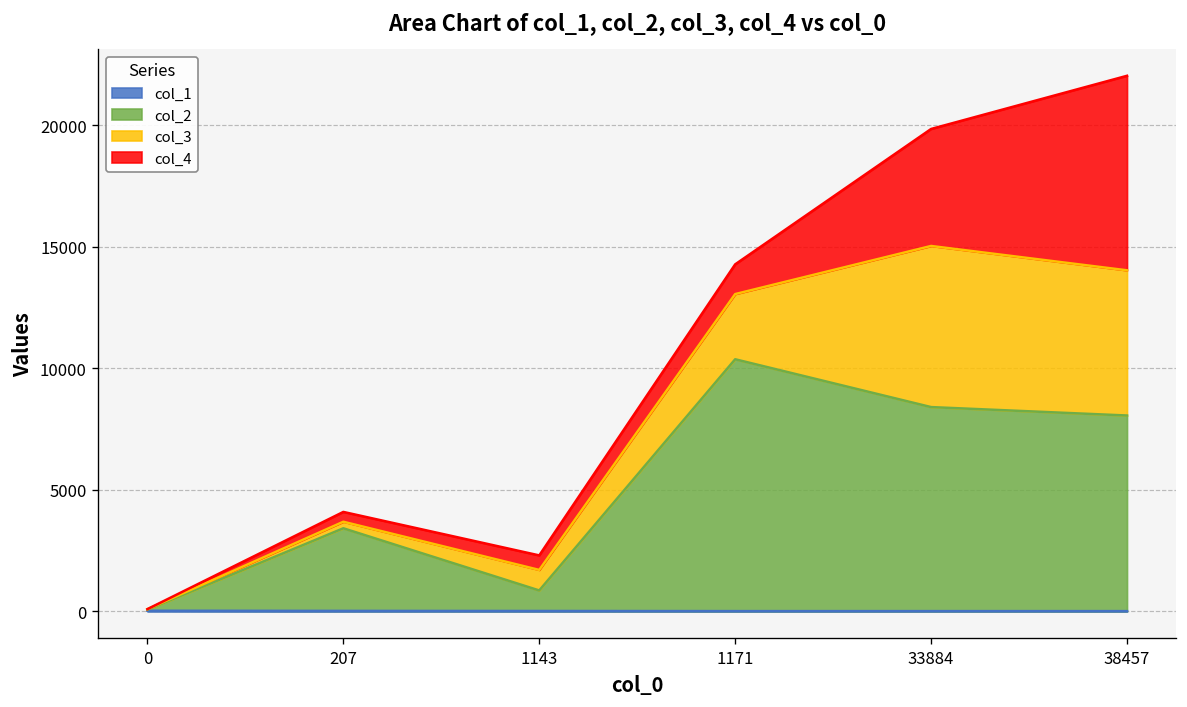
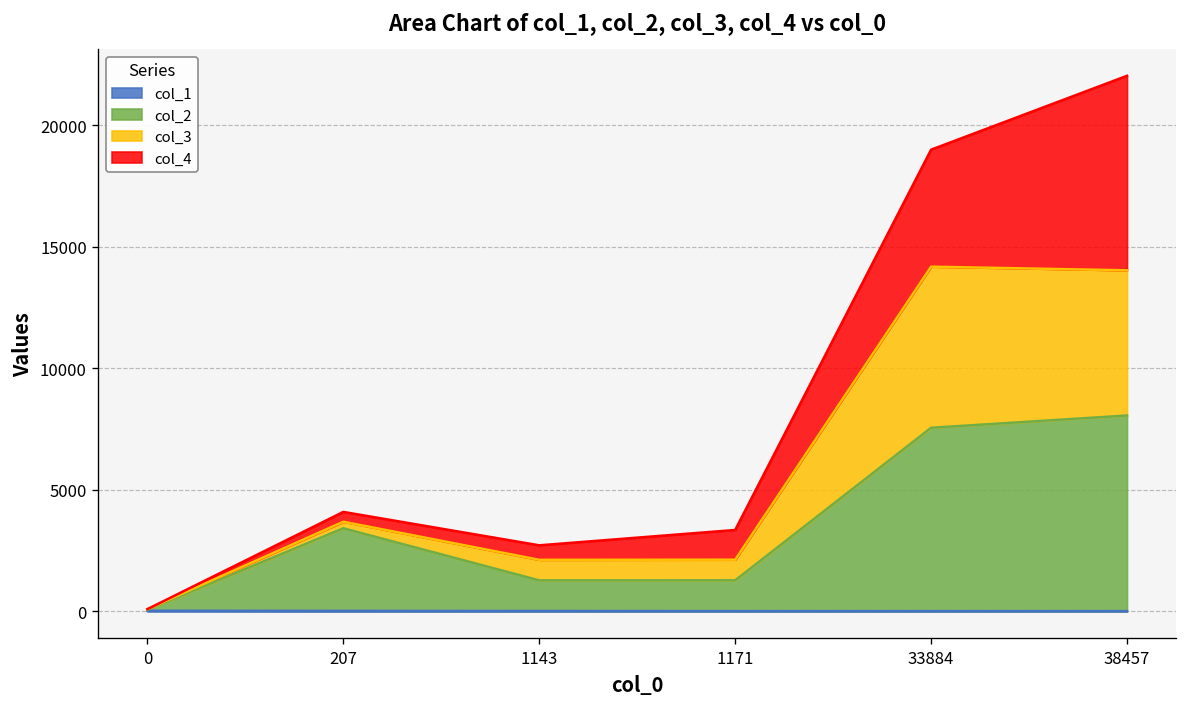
col_2, 1143: 800 -> 1300
col_2, 1171: 10400 -> 1300
col_3, 1171: 2700 -> 800
col_2, 33884: 8400 -> 7500
